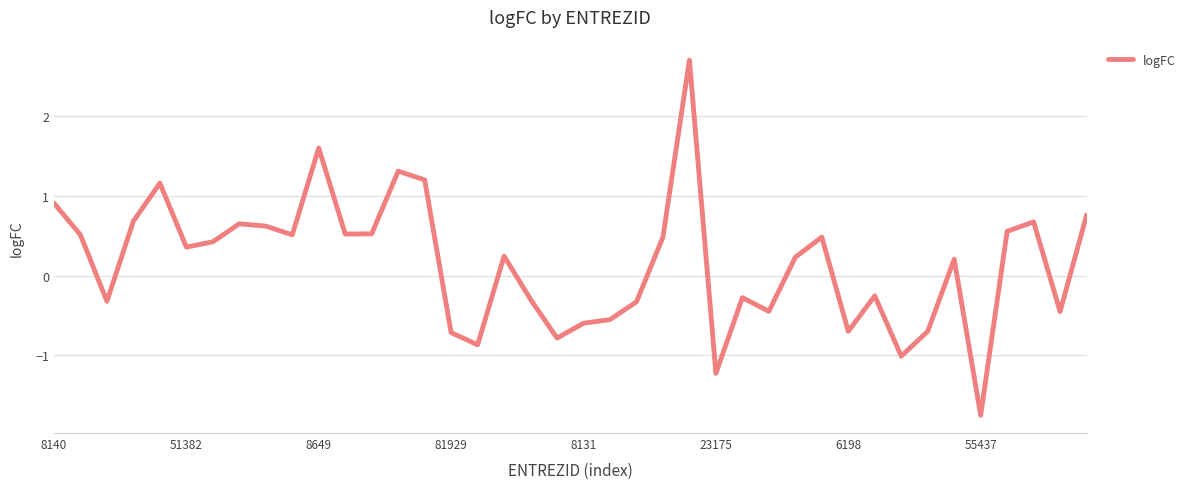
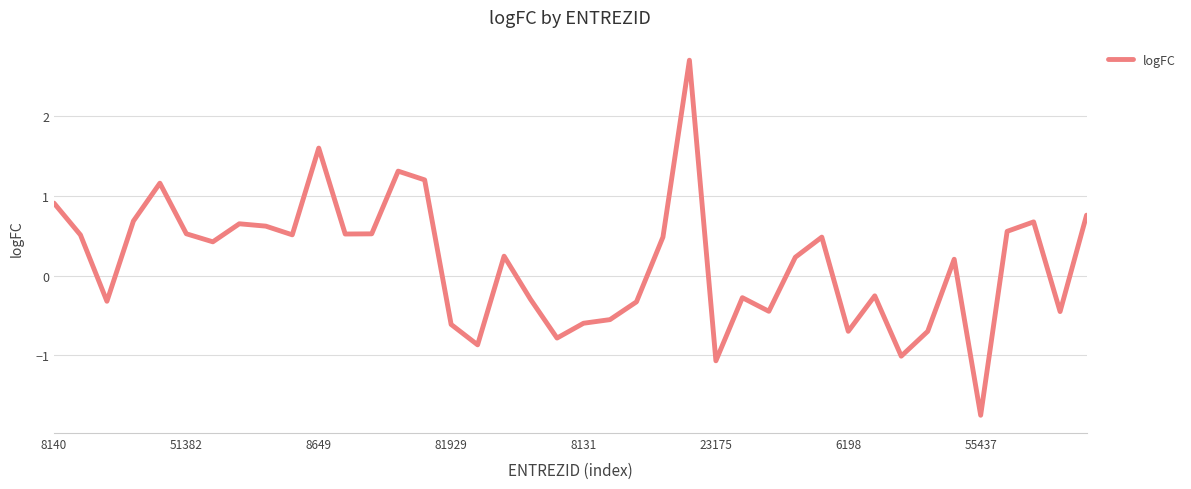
51382: 0.4 -> 0.5
81929: -0.7 -> -0.6
23175: -1.2 -> -1.1
